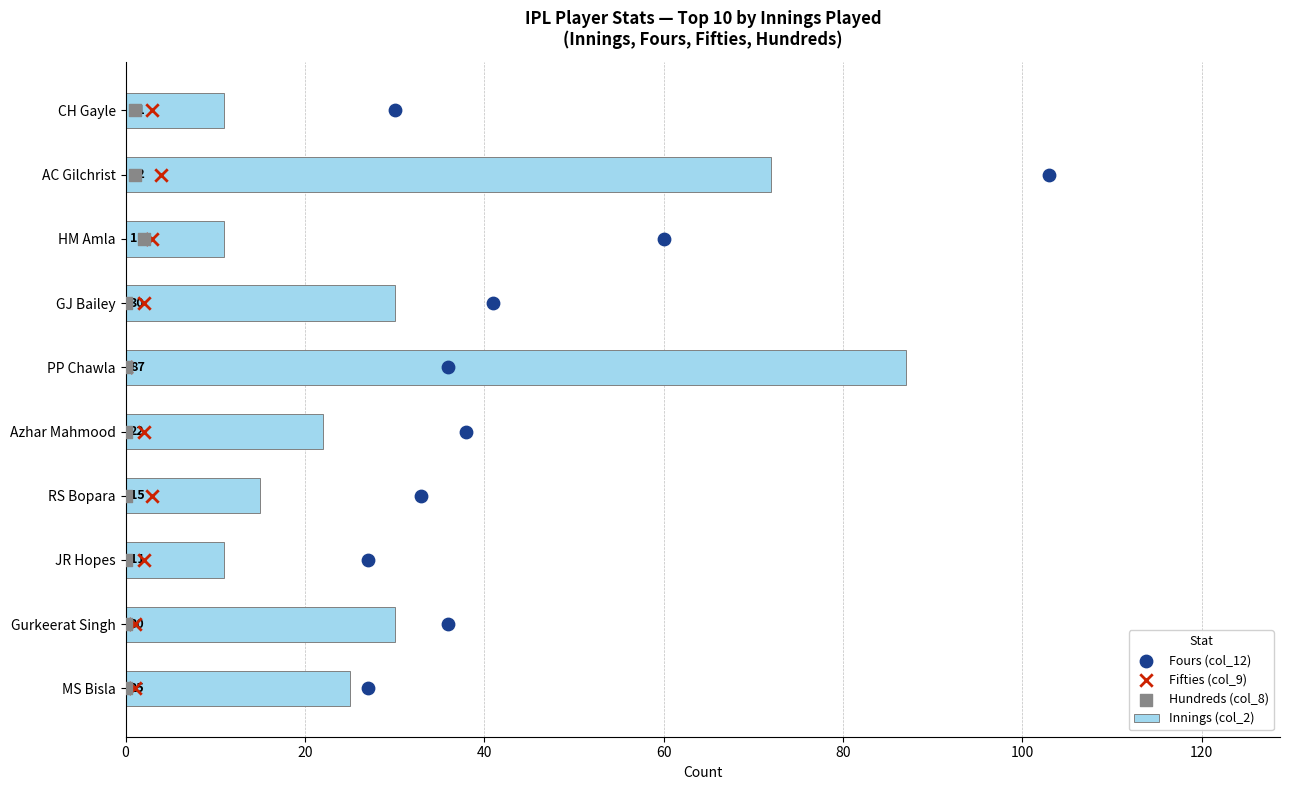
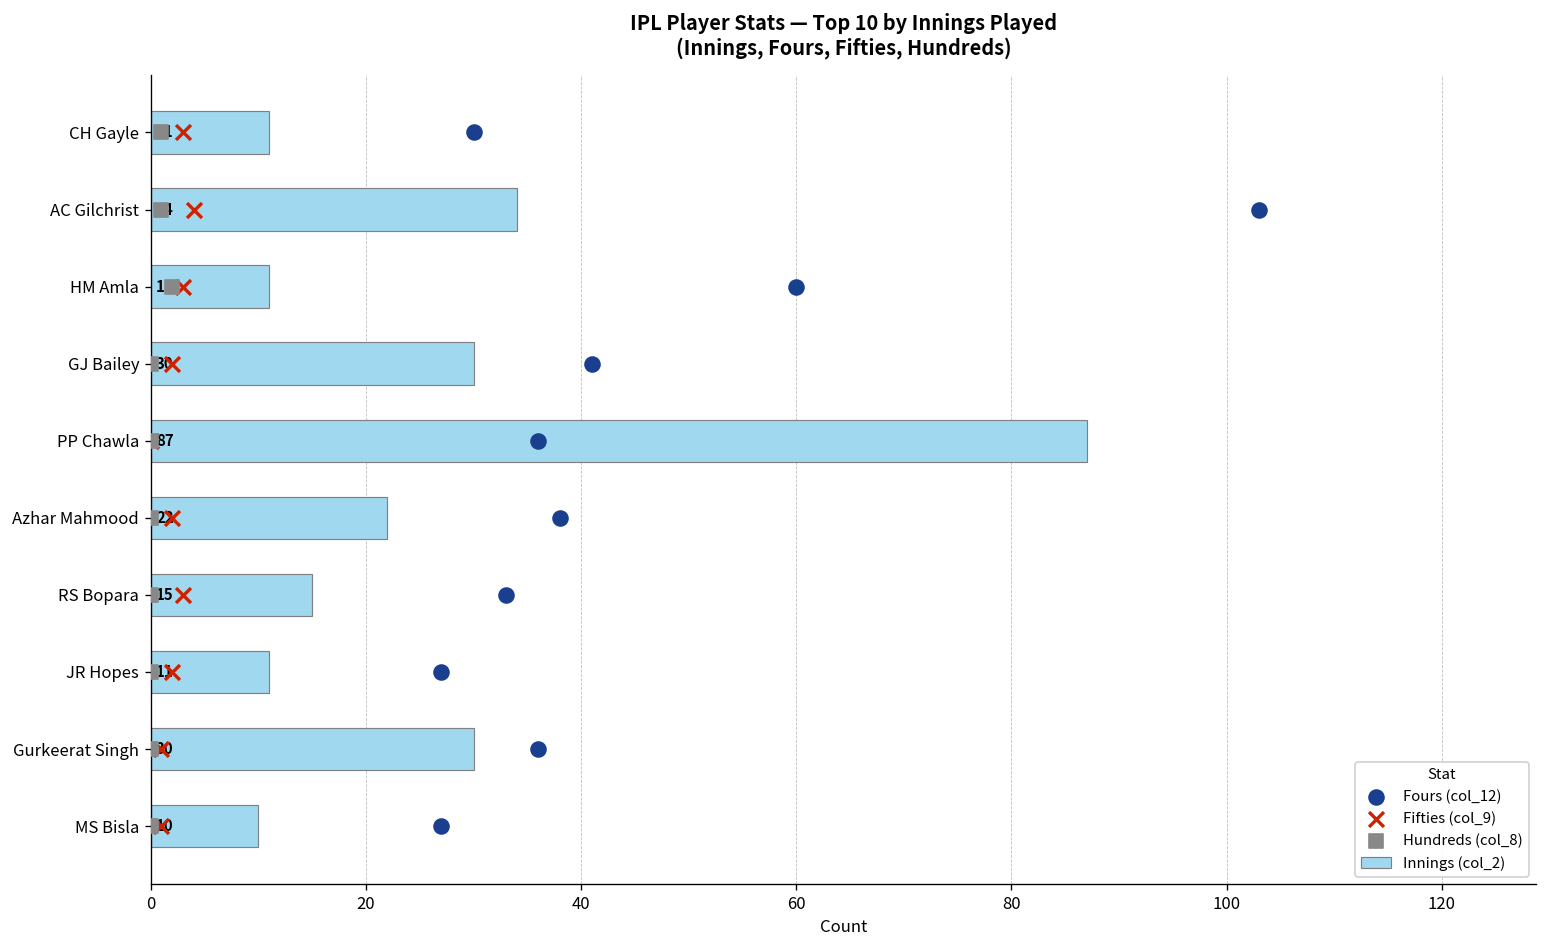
Innings (col_2), AC Gilchrist: 72 -> 34
Innings (col_2), MS Bisla: 25 -> 10
